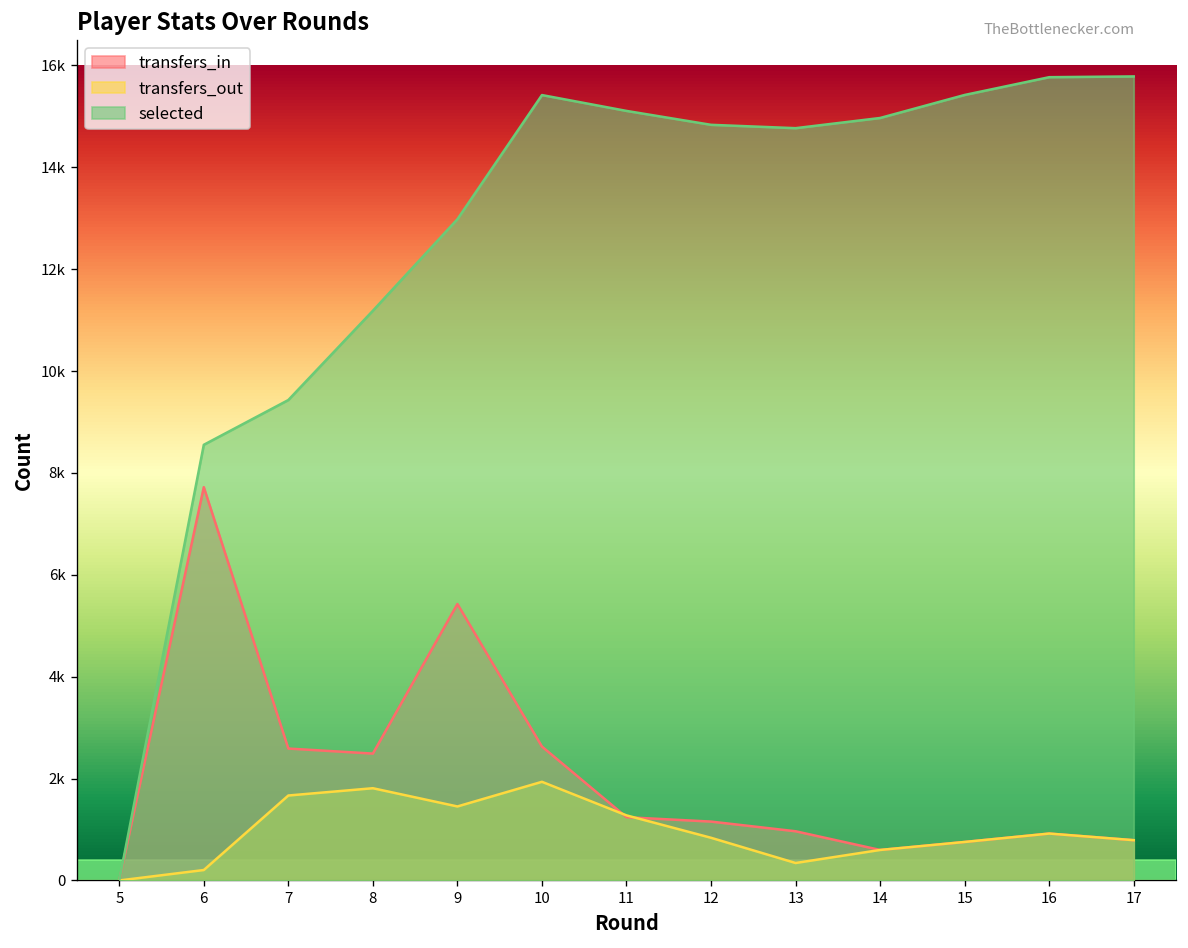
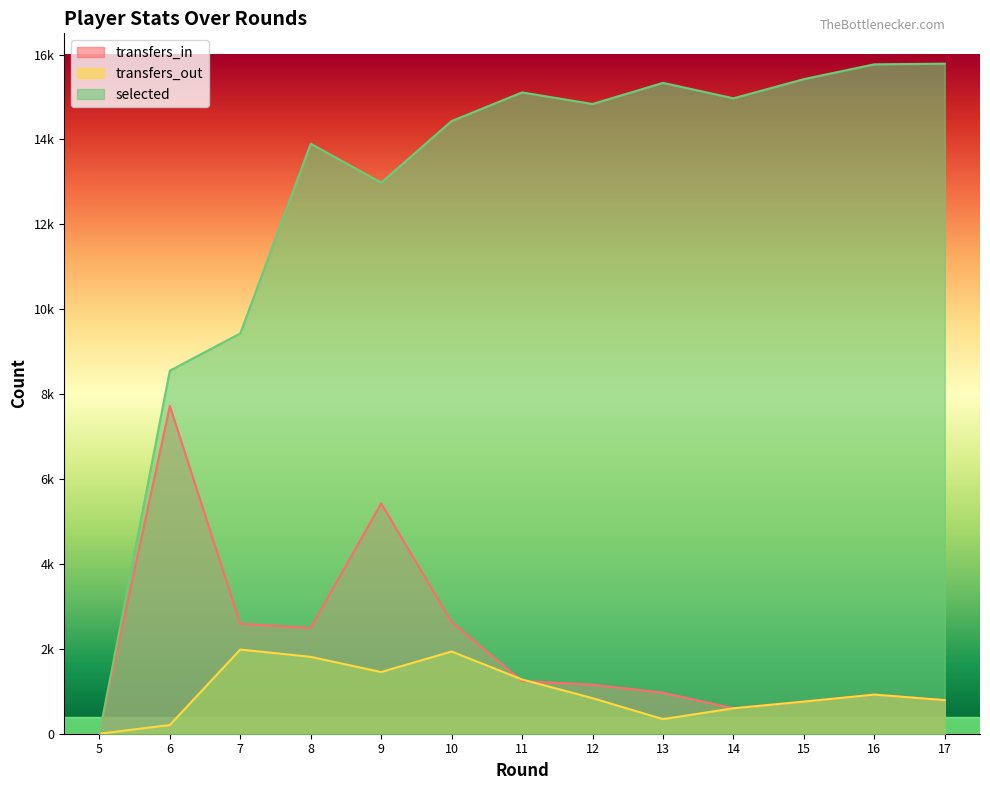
transfers_out, 7: 1700 -> 2000
selected, 8: 11200 -> 13900
selected, 10: 15400 -> 14400
selected, 13: 14800 -> 15300
